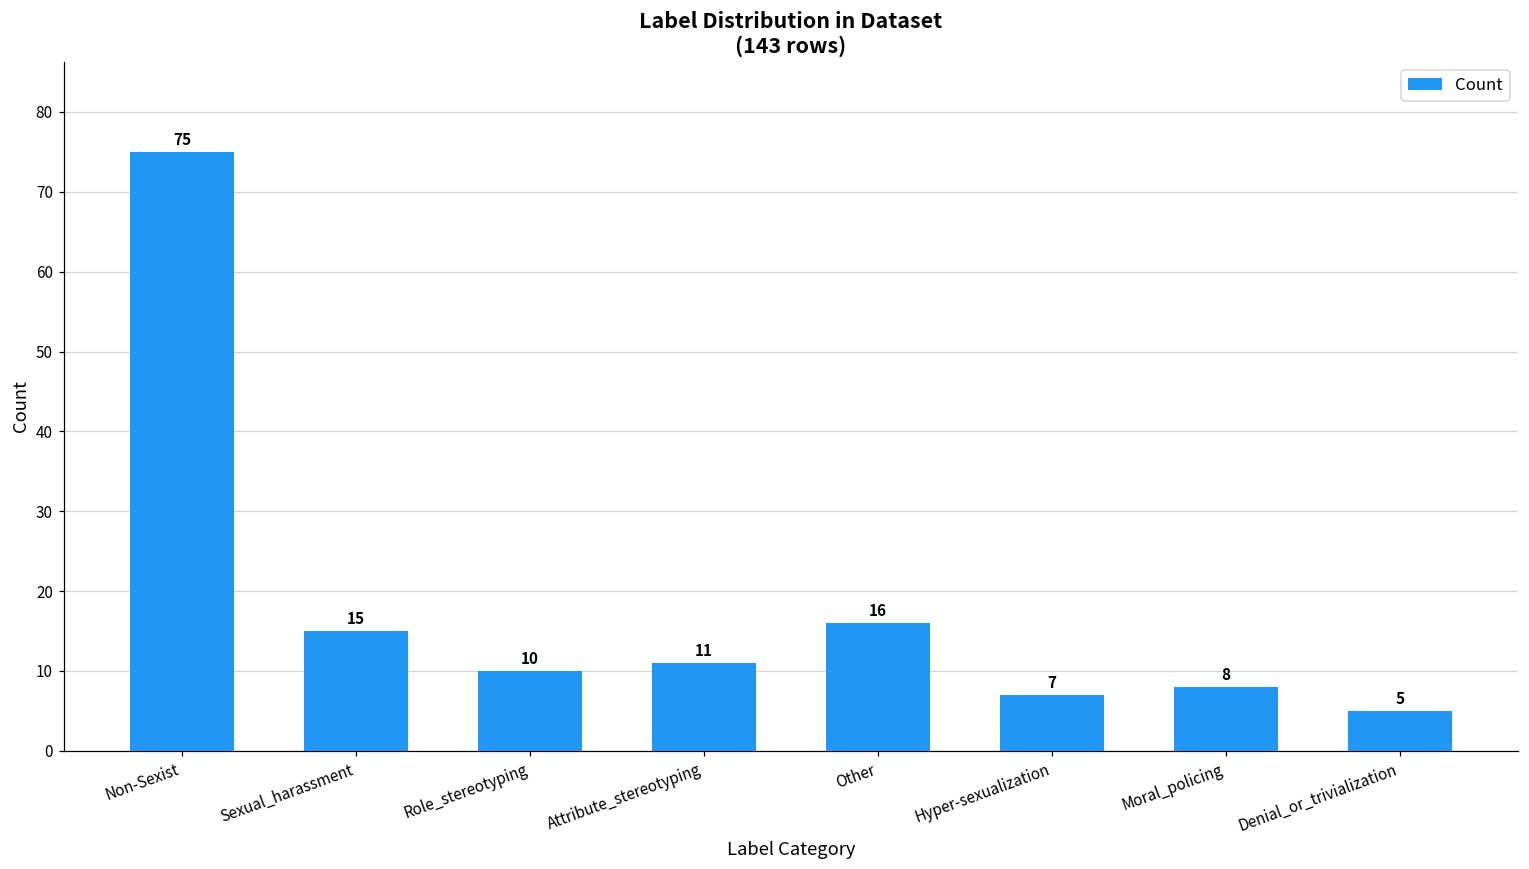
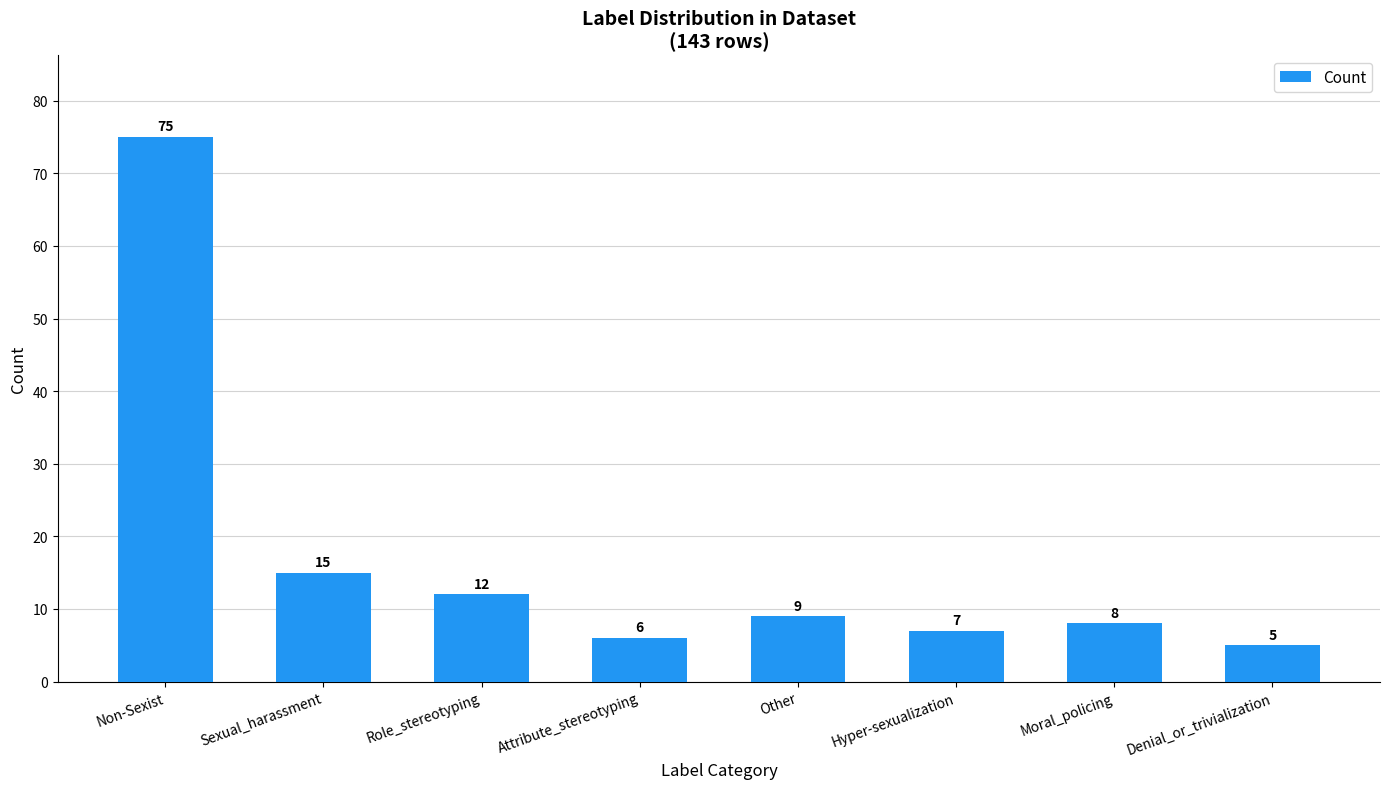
Role_stereotyping: 10 -> 12
Attribute_stereotyping: 11 -> 6
Other: 16 -> 9
